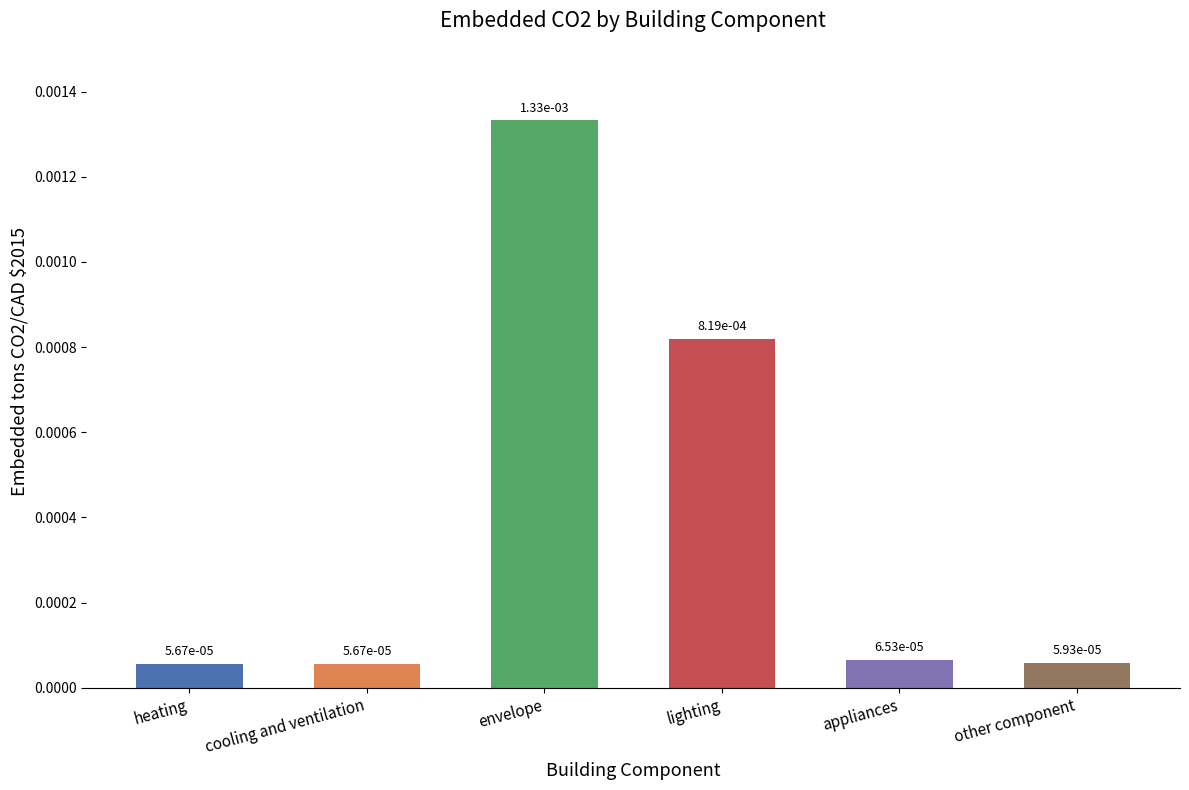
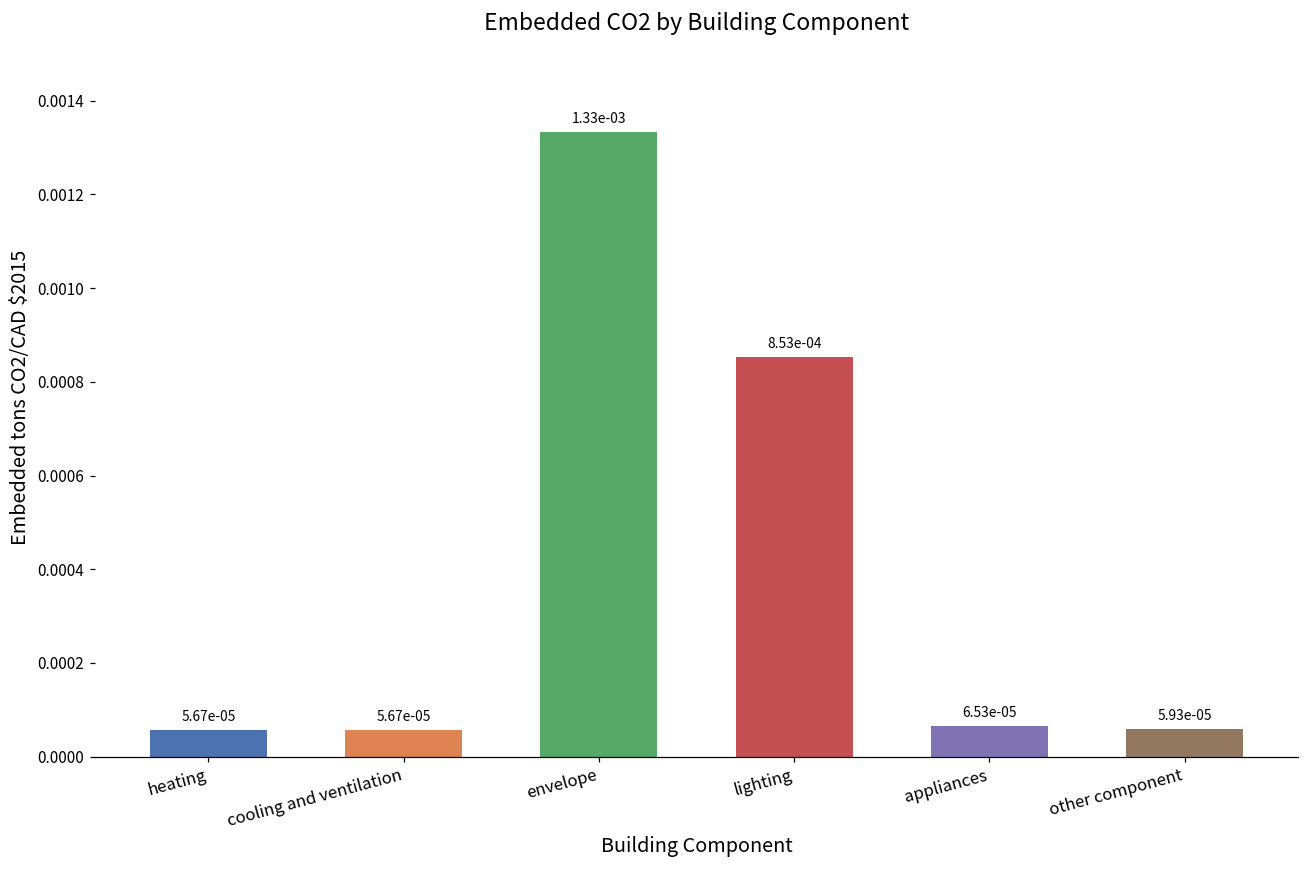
lighting: 8.19e-04 -> 8.53e-04
